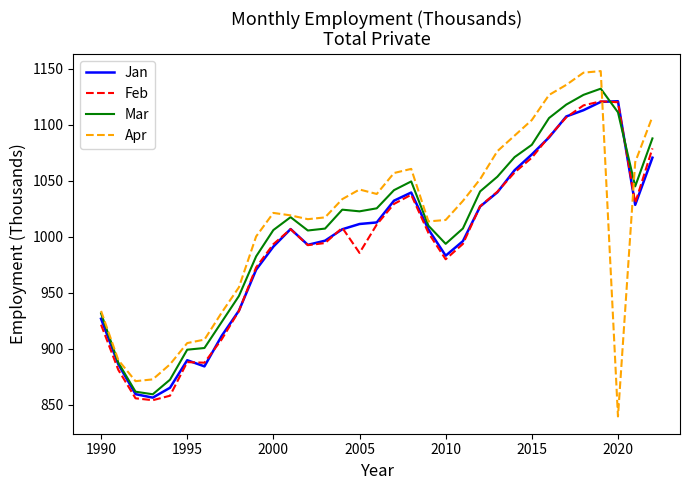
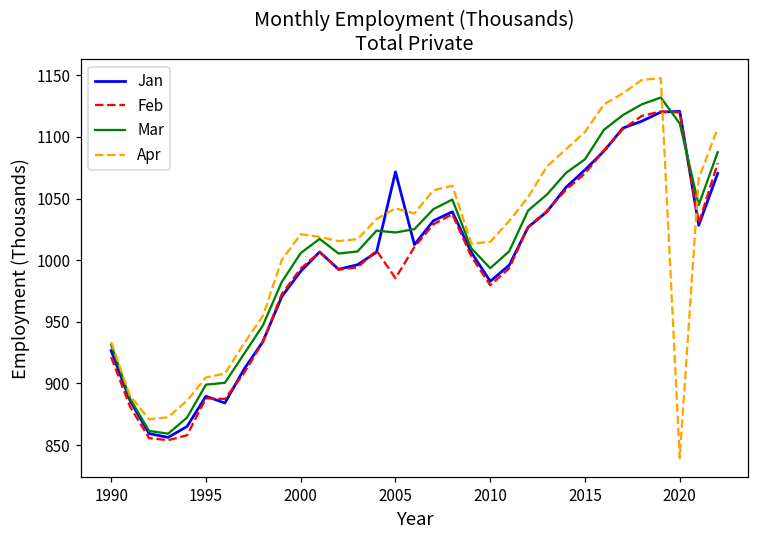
Jan, 2005: 1011 -> 1072
